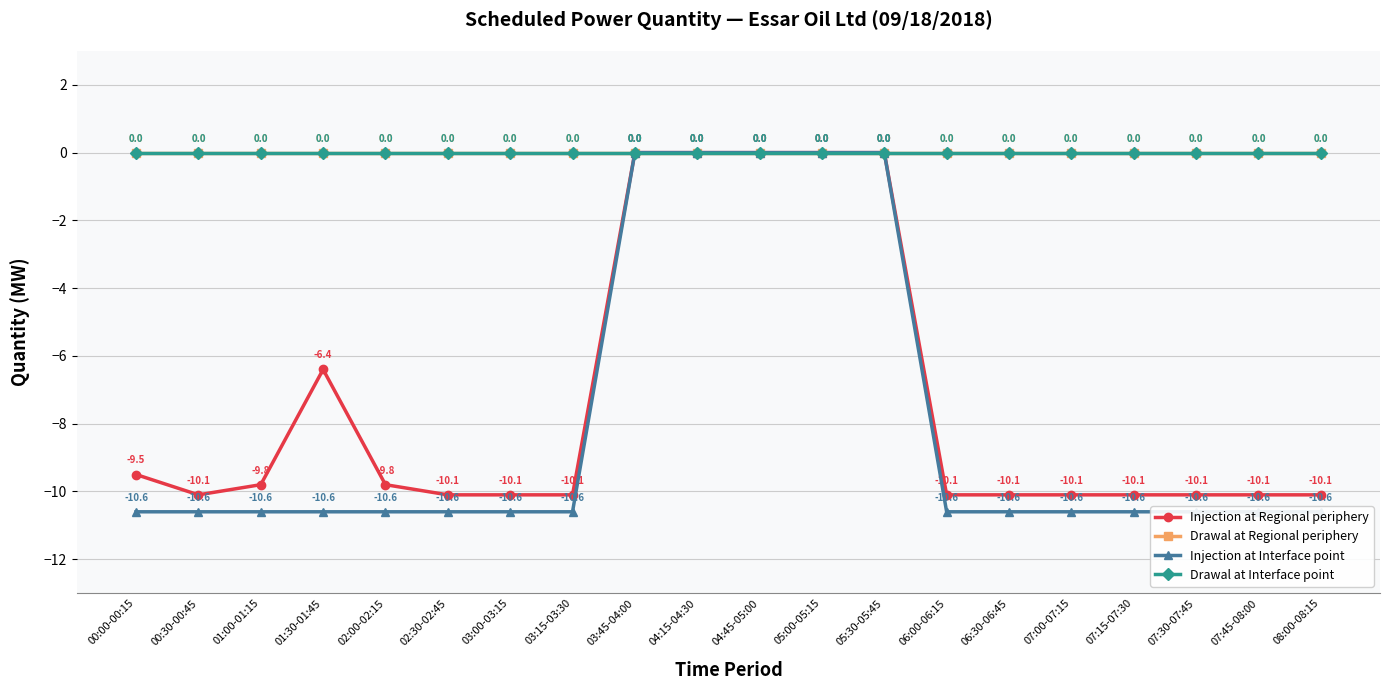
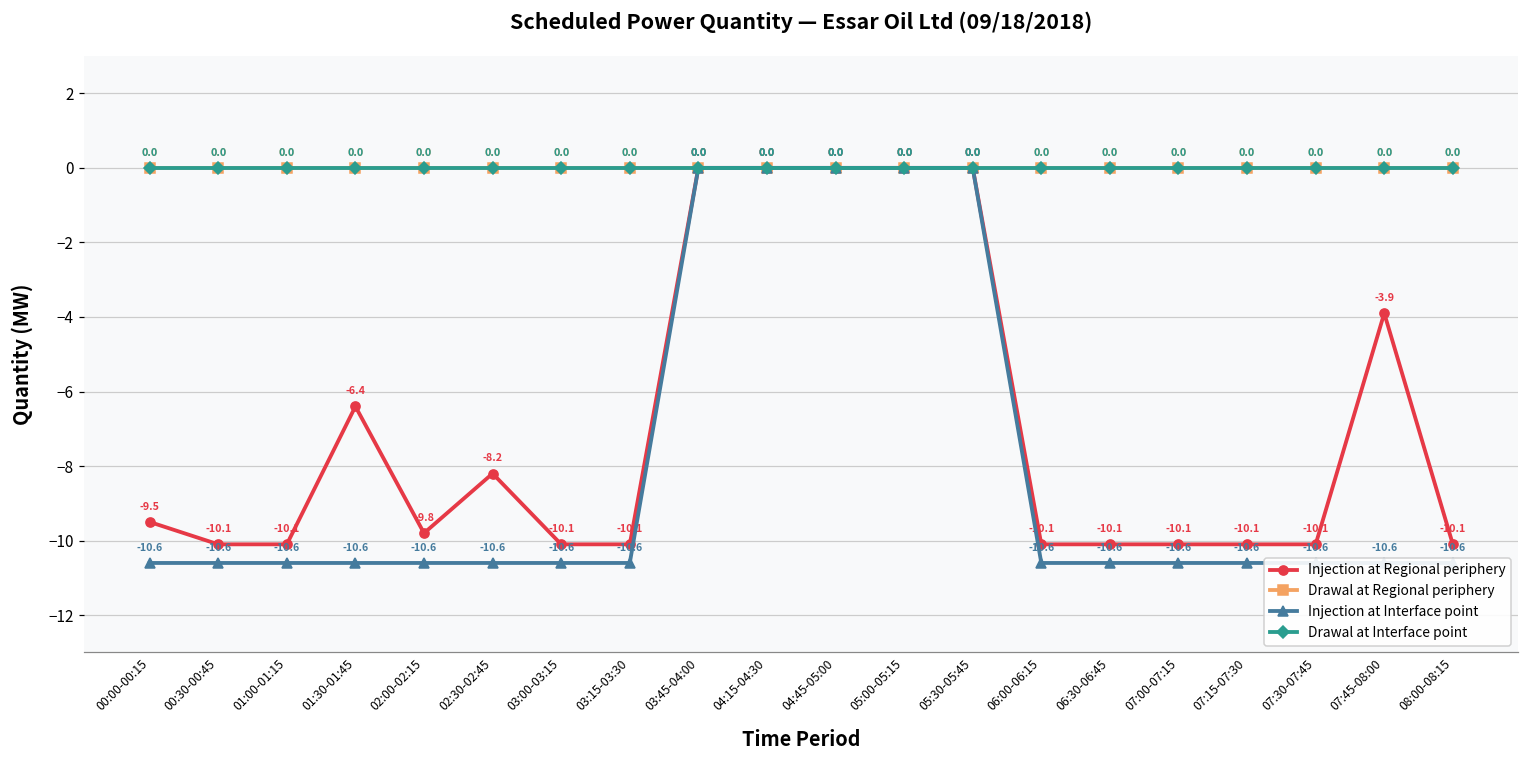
Injection at Regional periphery, 01:00-01:15: -9.8 -> -10.1
Injection at Regional periphery, 02:30-02:45: -10.1 -> -8.2
Injection at Regional periphery, 07:45-08:00: -10.1 -> -3.9
